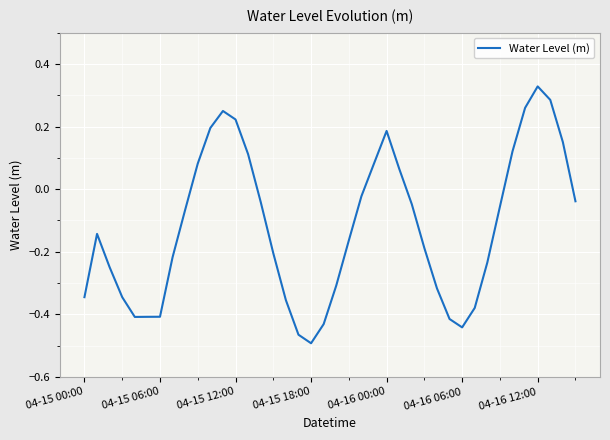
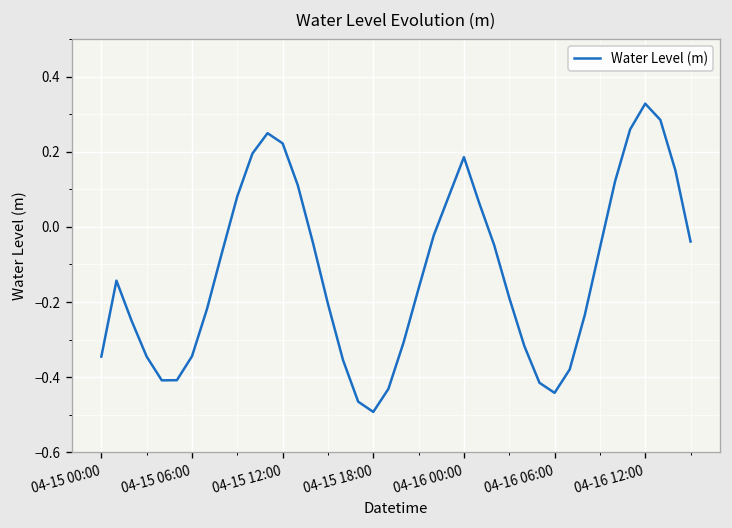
04-15 06:00: -0.41 -> -0.34
